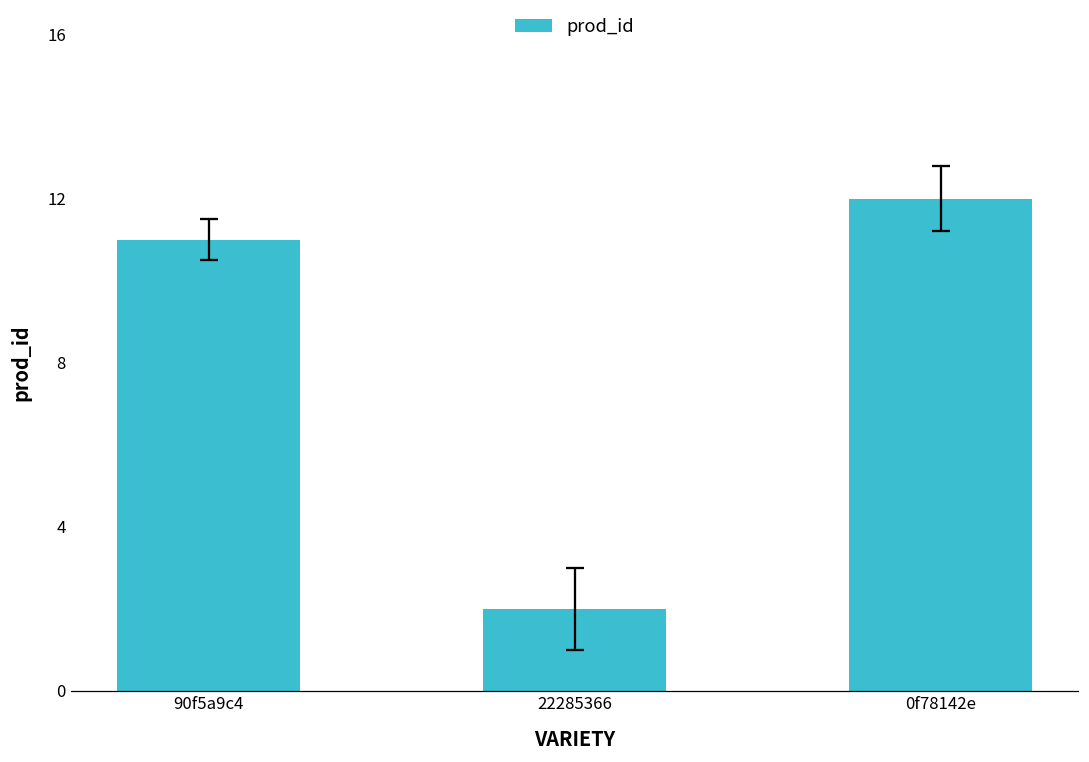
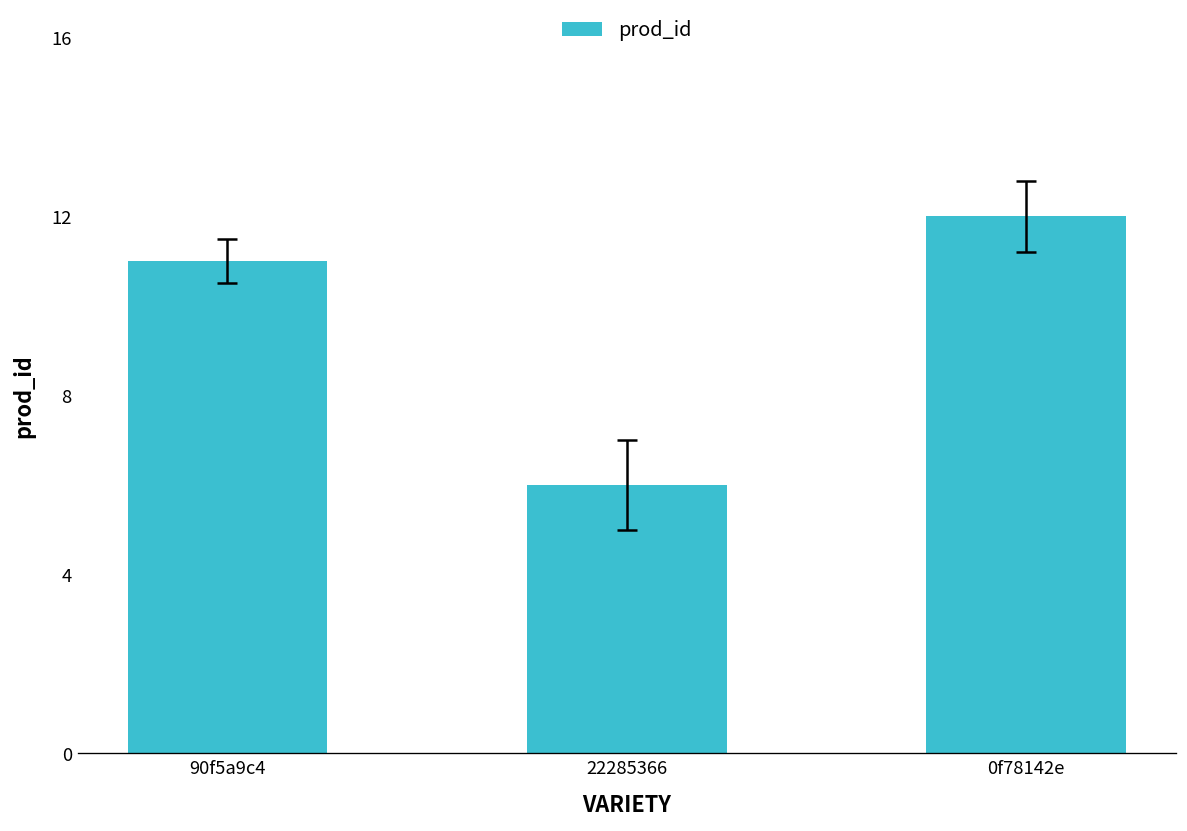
prod_id, 22285366: 2 -> 6
